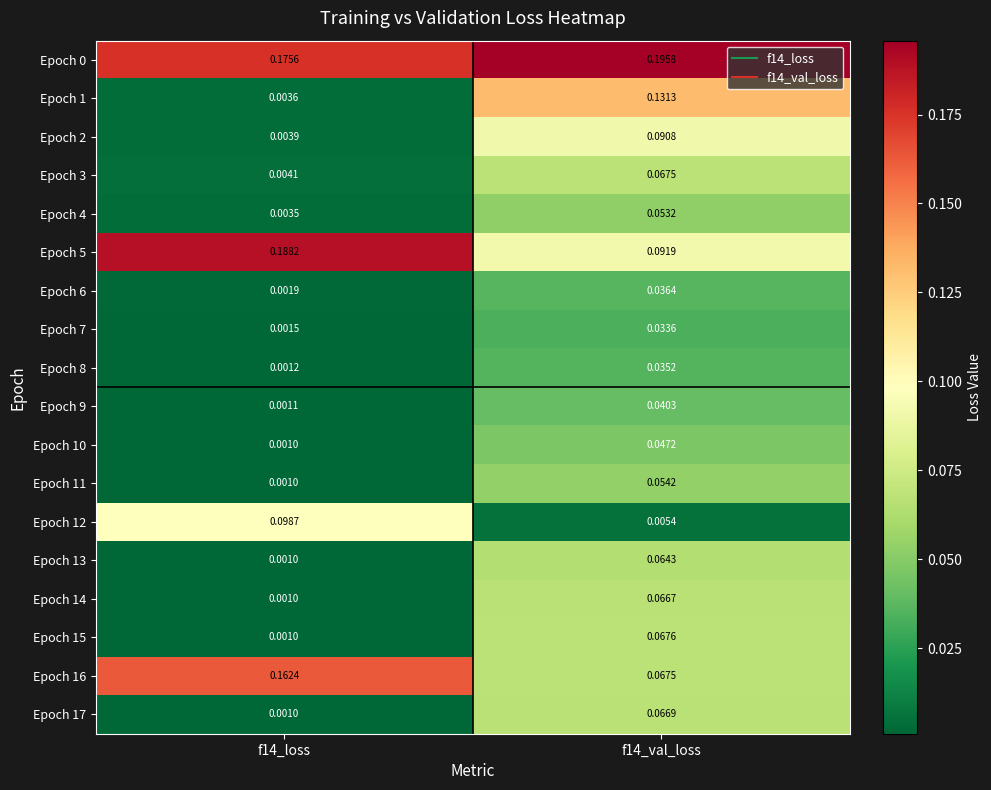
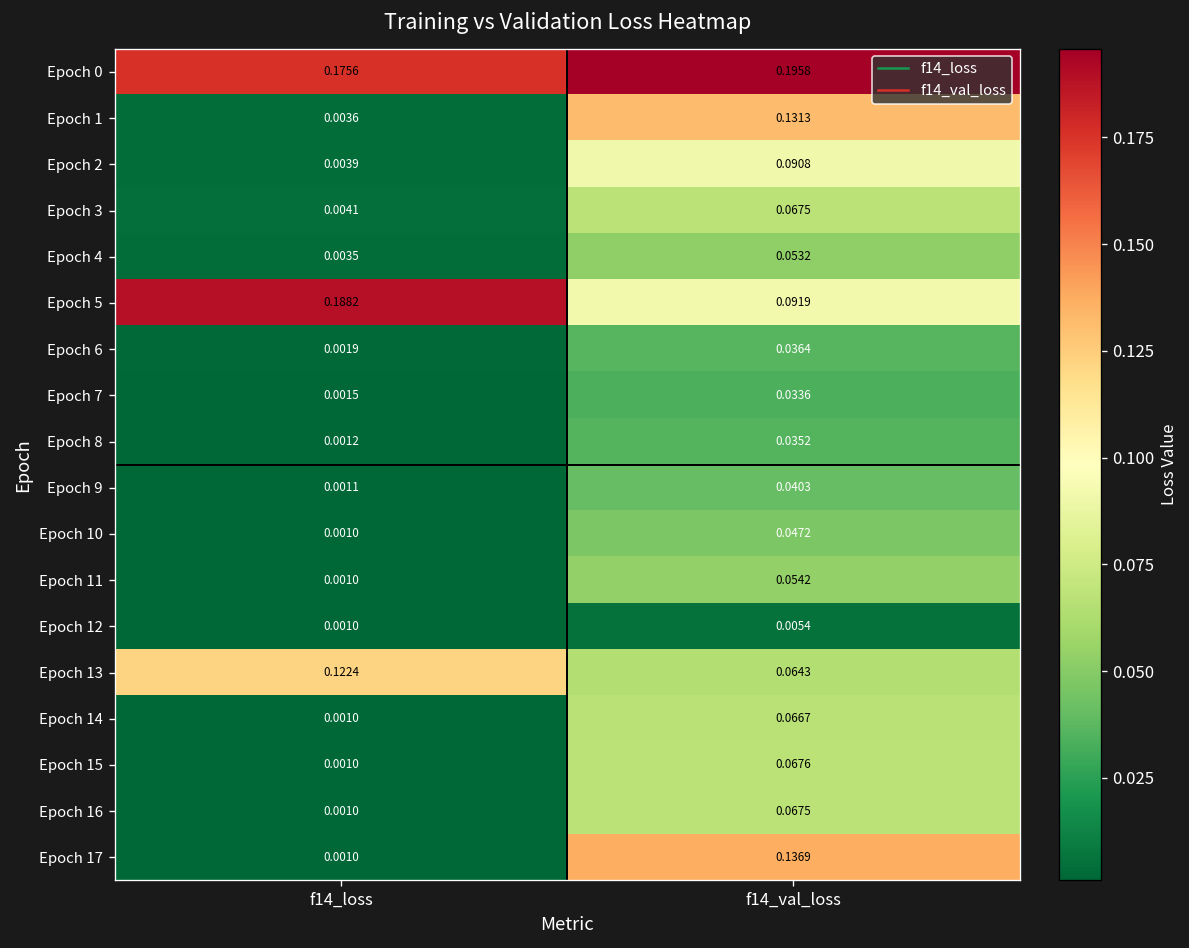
Epoch 12, f14_loss: 0.0987 -> 0.0010
Epoch 13, f14_loss: 0.0010 -> 0.1224
Epoch 16, f14_loss: 0.1624 -> 0.0010
Epoch 17, f14_val_loss: 0.0669 -> 0.1369
